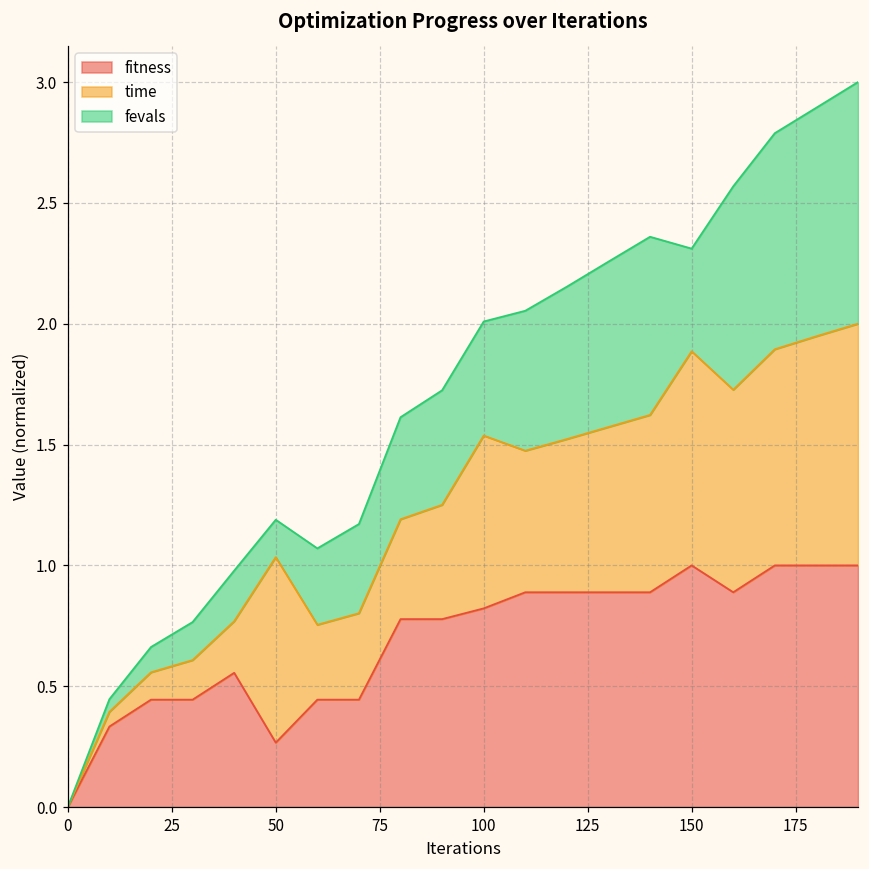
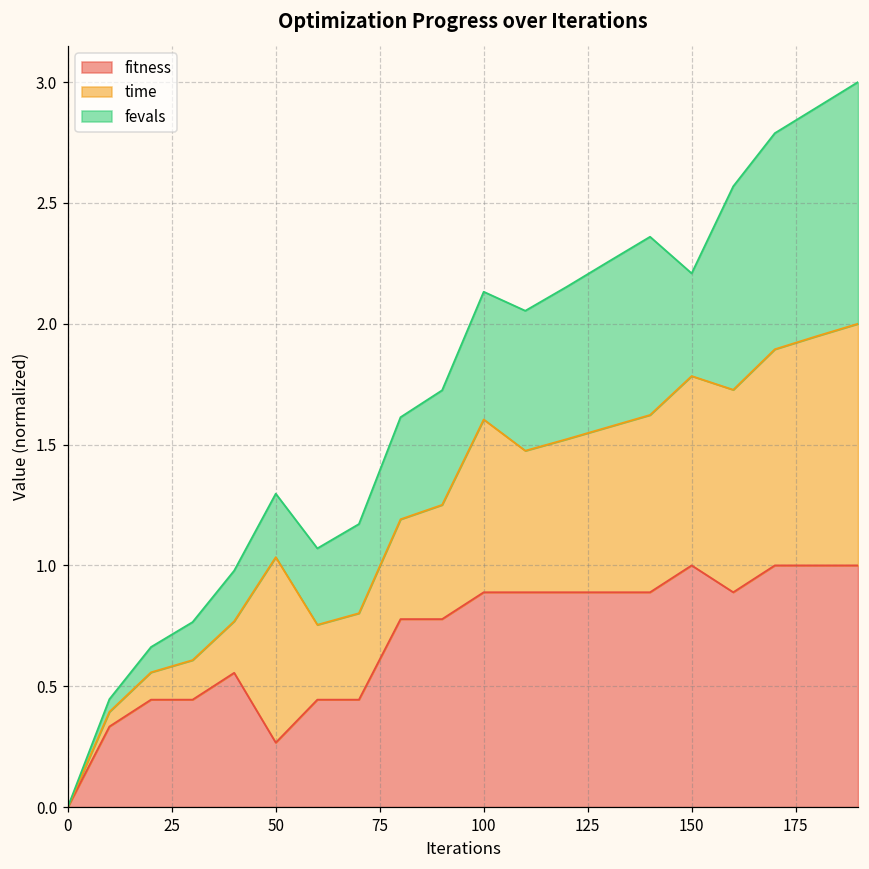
fevals, 50: 0.15 -> 0.26
fitness, 100: 0.82 -> 0.89
fevals, 100: 0.47 -> 0.53
time, 150: 0.89 -> 0.78
